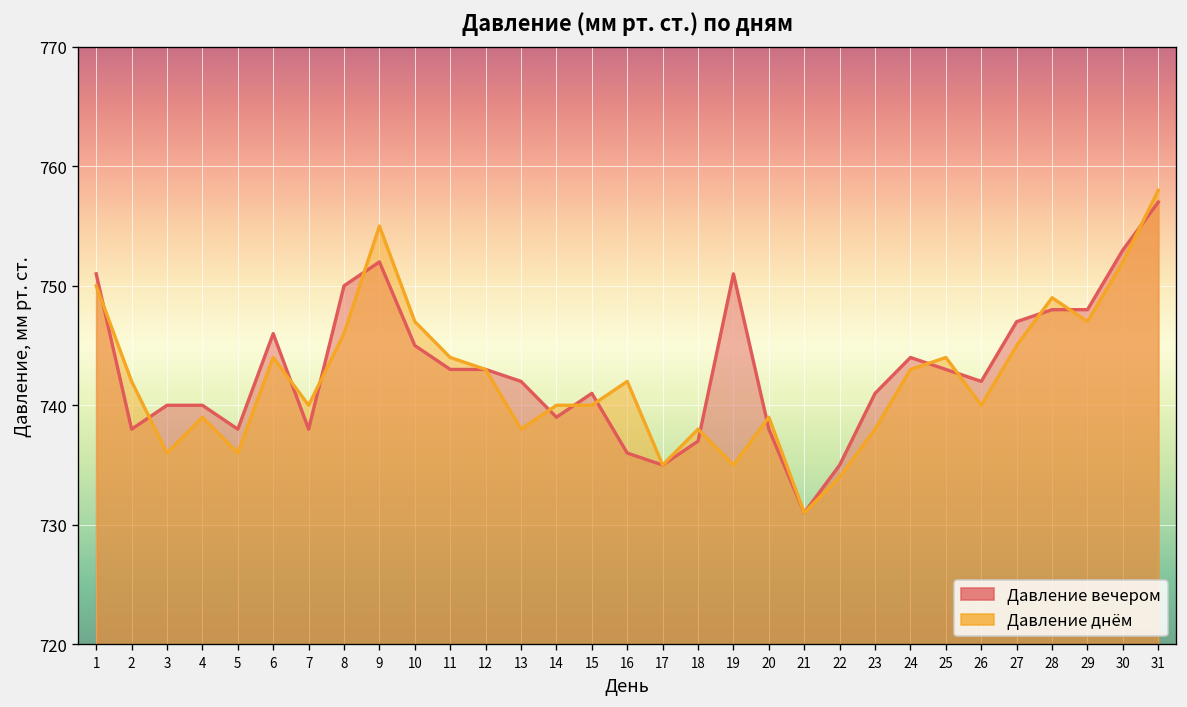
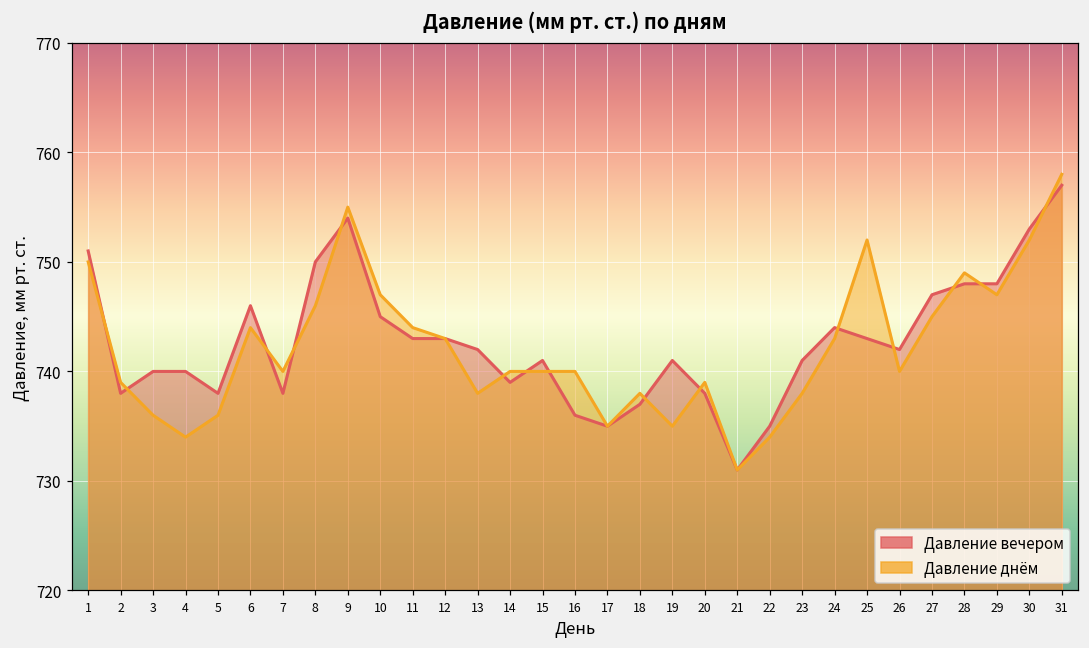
Давление днём, 2: 742 -> 739
Давление днём, 4: 739 -> 734
Давление вечером, 9: 752 -> 754
Давление днём, 16: 742 -> 740
Давление вечером, 19: 751 -> 741
Давление днём, 25: 744 -> 752
